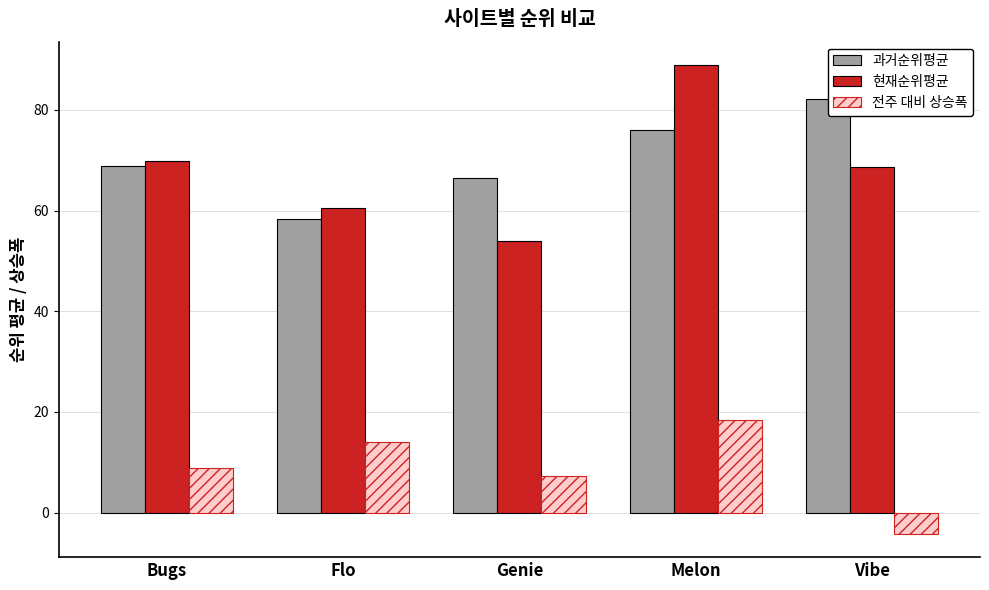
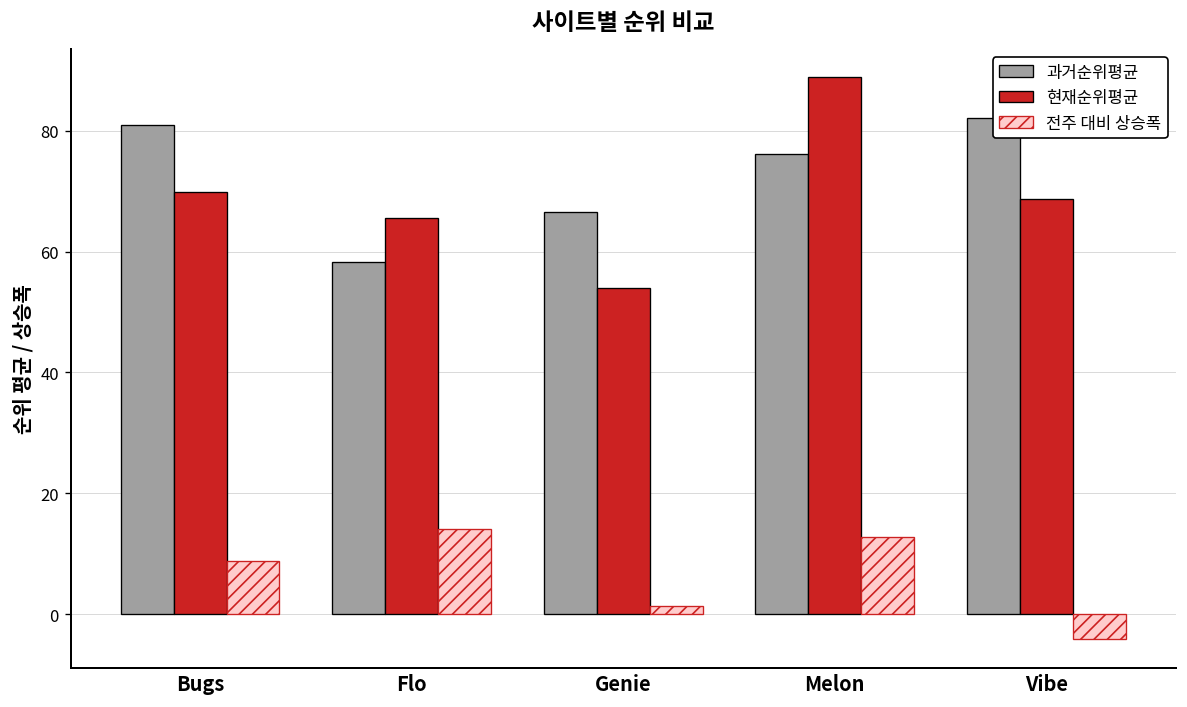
과거순위평균, Bugs: 69 -> 81
현재순위평균, Flo: 61 -> 66
전주 대비 상승폭, Genie: 7 -> 1
전주 대비 상승폭, Melon: 18 -> 13
